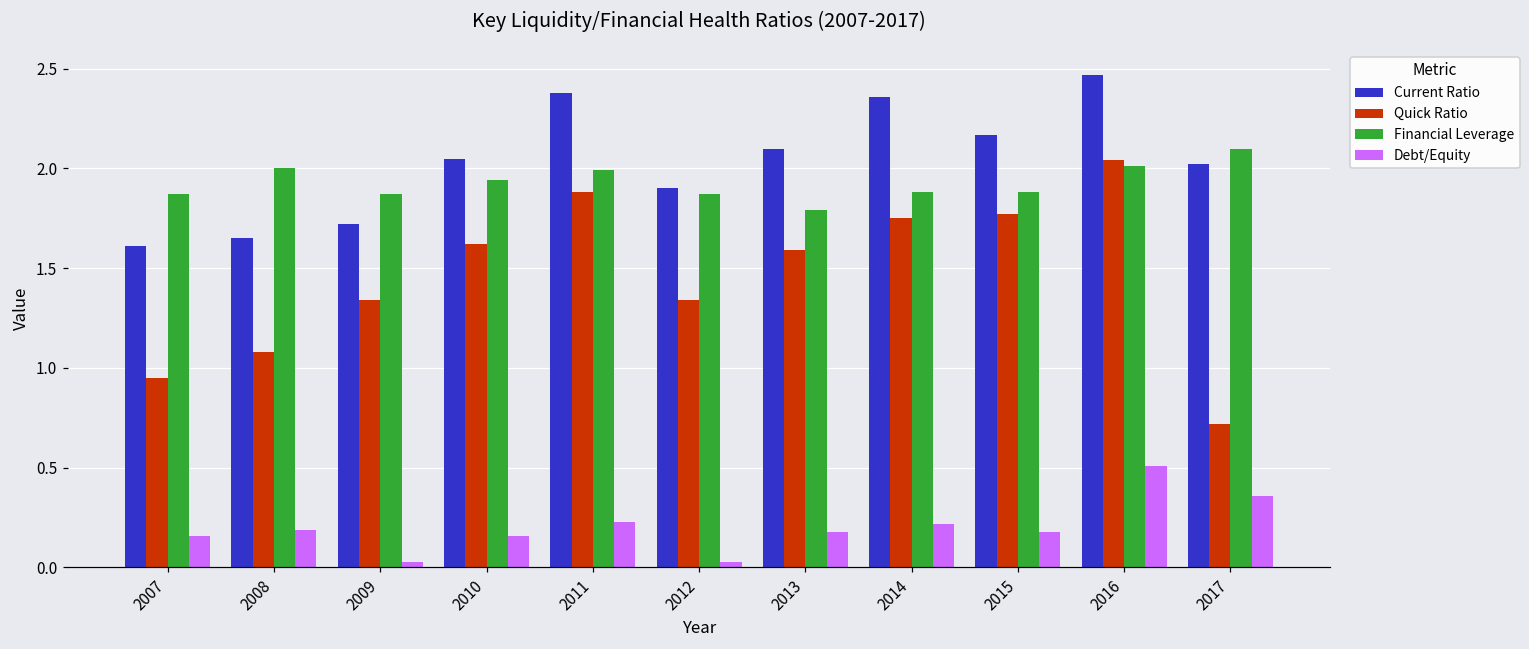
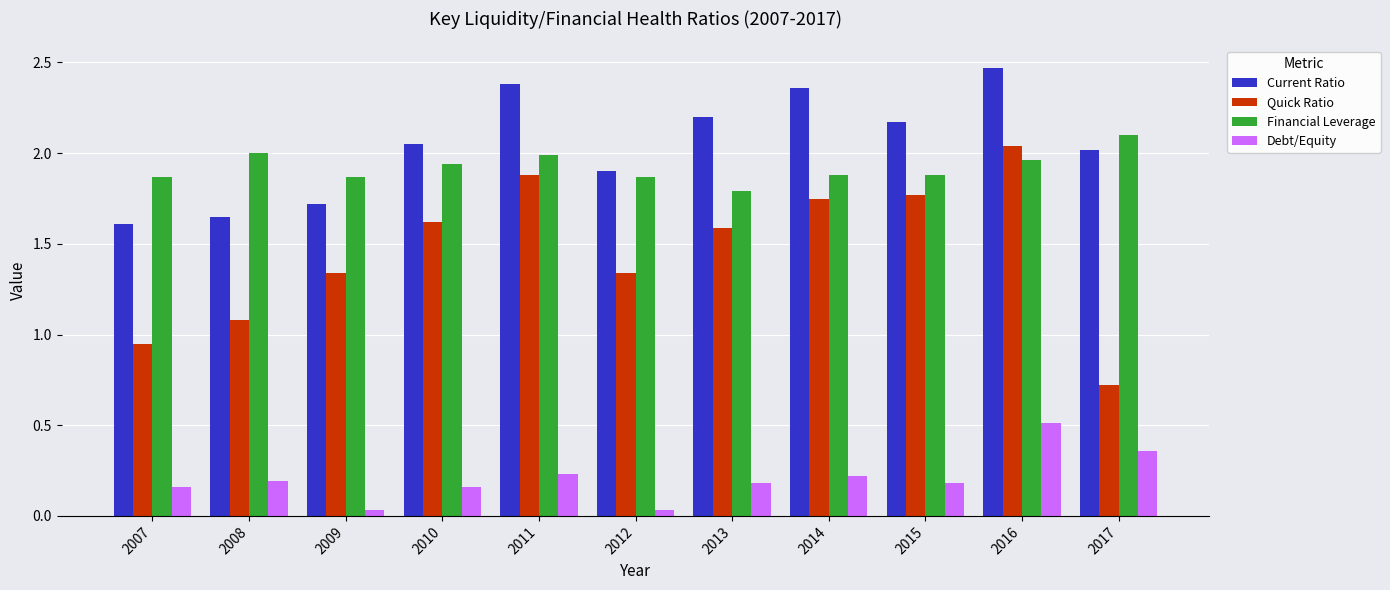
Current Ratio, 2013: 2.1 -> 2.2
Financial Leverage, 2016: 2.01 -> 1.96
